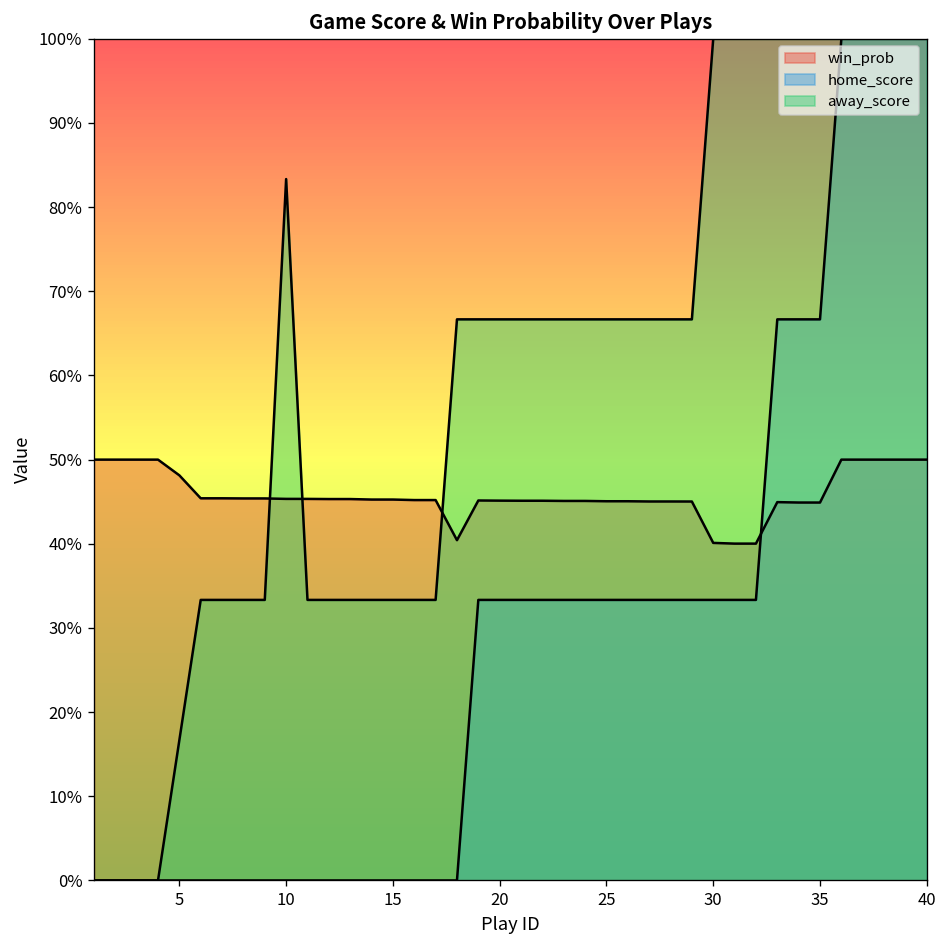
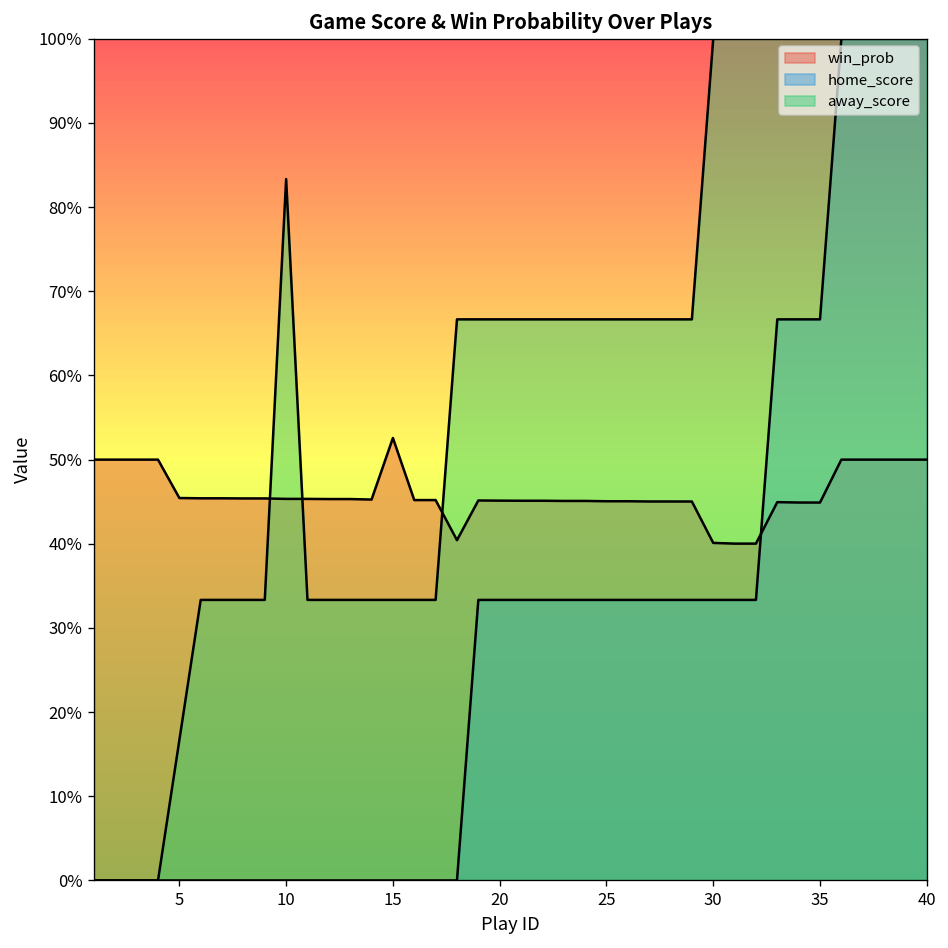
win_prob, 5: 48% -> 45%
win_prob, 15: 45% -> 53%
